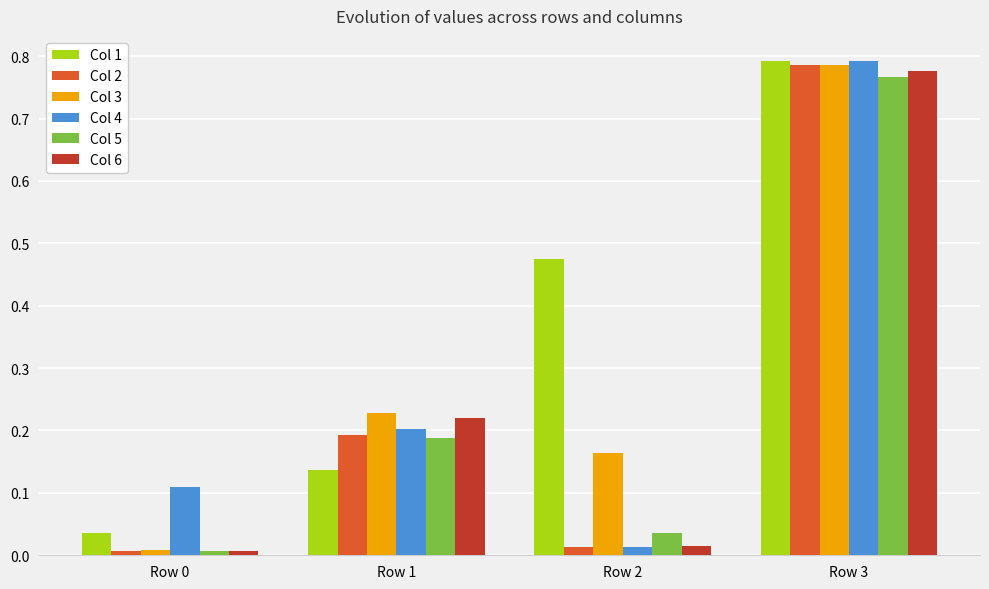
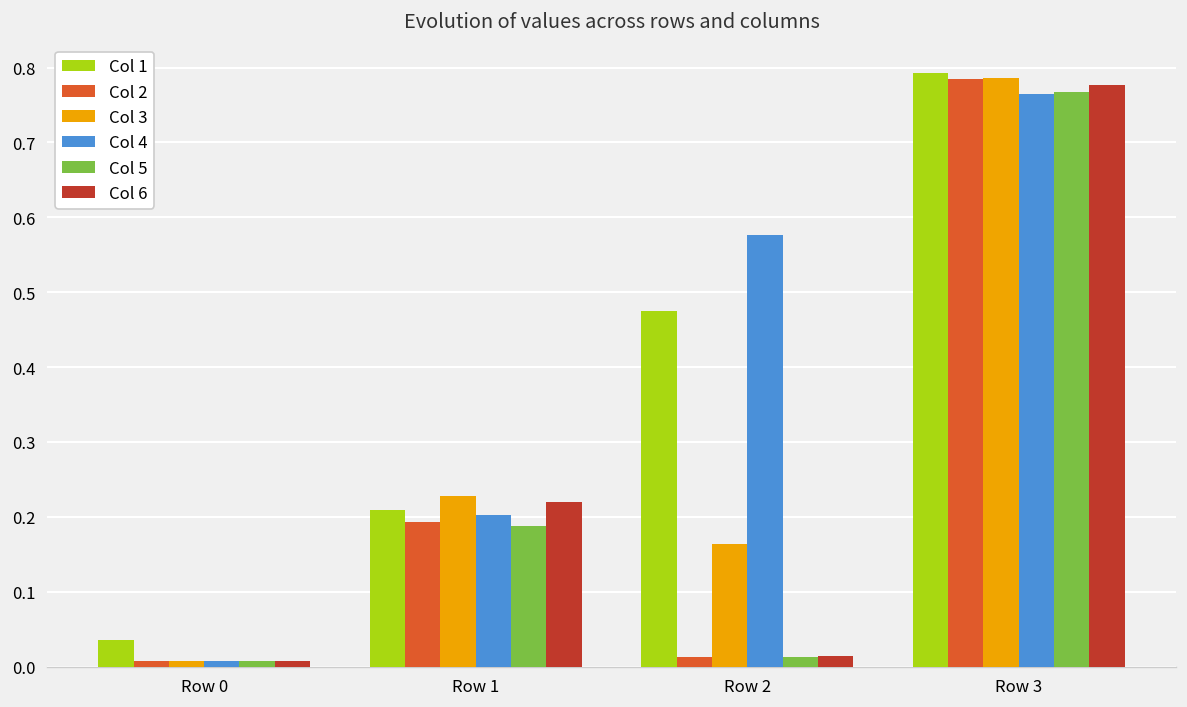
Col 4, Row 0: 0.11 -> 0.01
Col 1, Row 1: 0.14 -> 0.21
Col 4, Row 2: 0.01 -> 0.58
Col 5, Row 2: 0.04 -> 0.01
Col 4, Row 3: 0.79 -> 0.76
